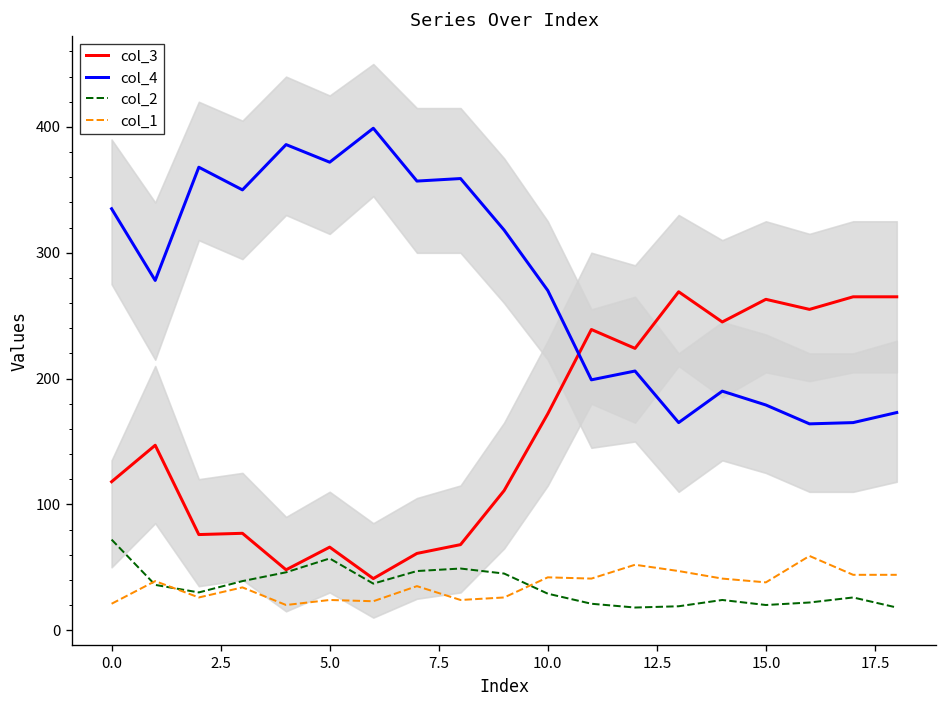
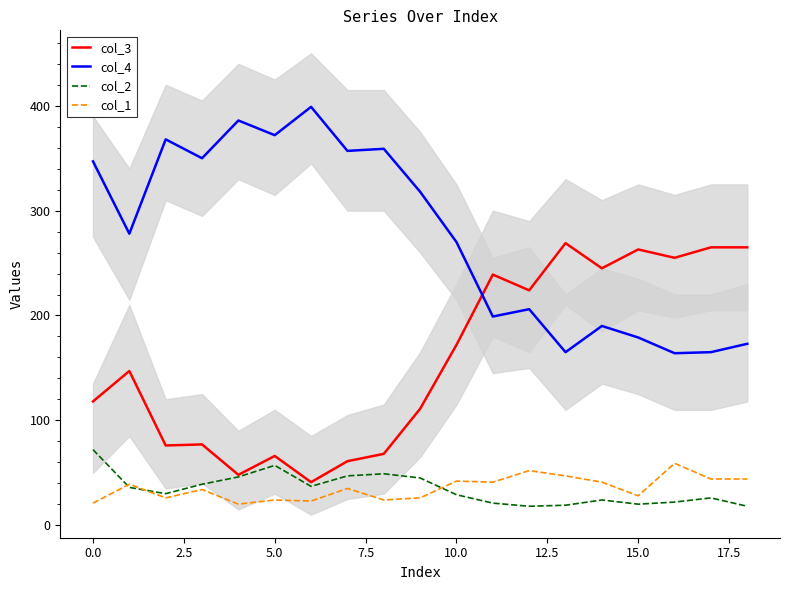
col_4, 0.0: 335 -> 347
col_1, 15.0: 38 -> 28
